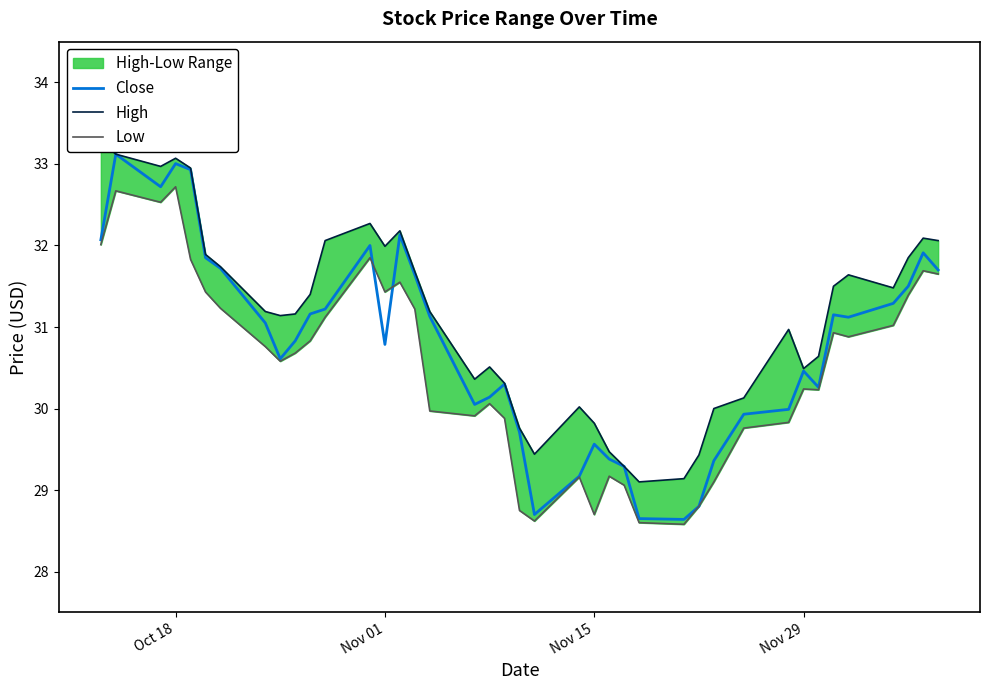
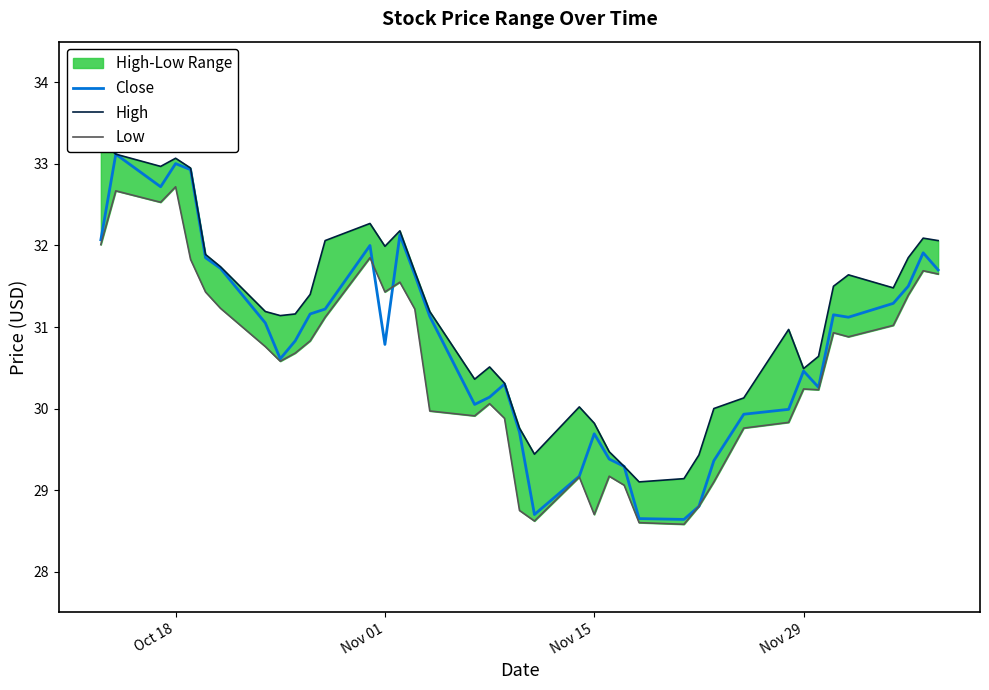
Close, Nov 15: 29.6 -> 29.7
